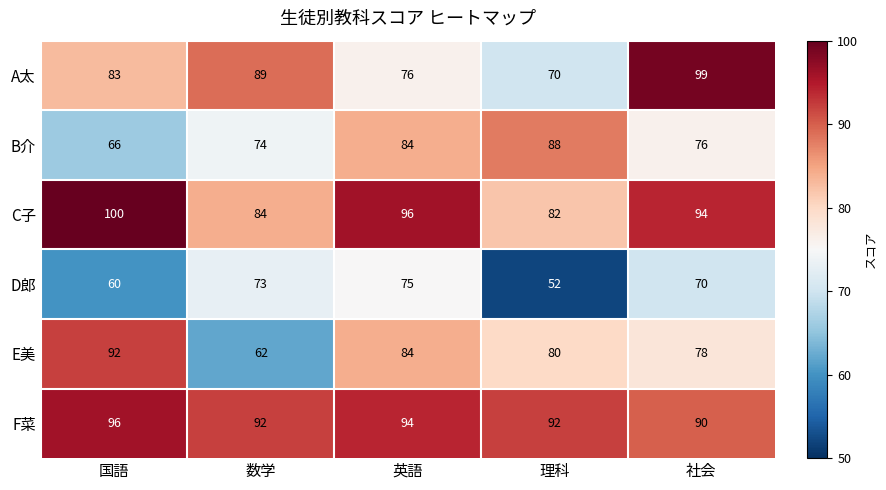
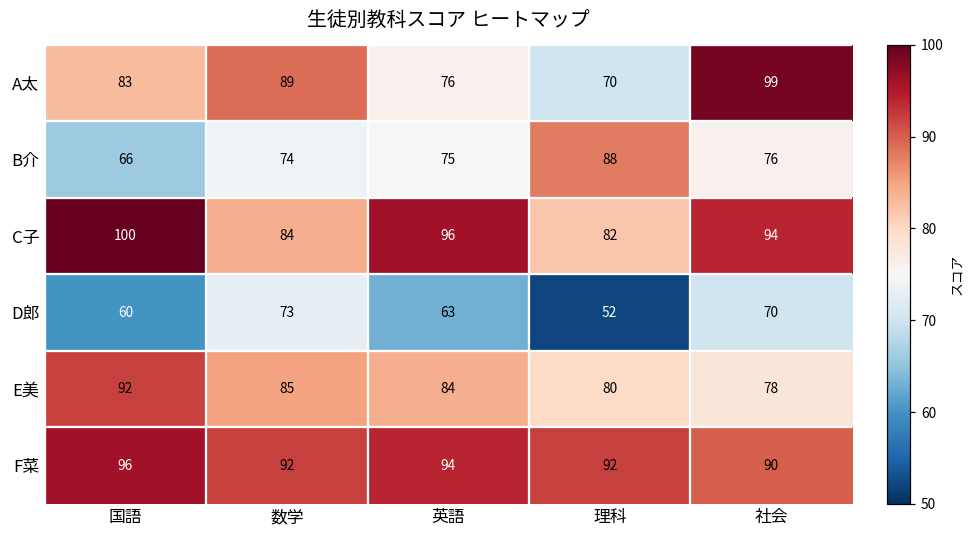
B介, 英語: 84 -> 75
D郎, 英語: 75 -> 63
E美, 数学: 62 -> 85
